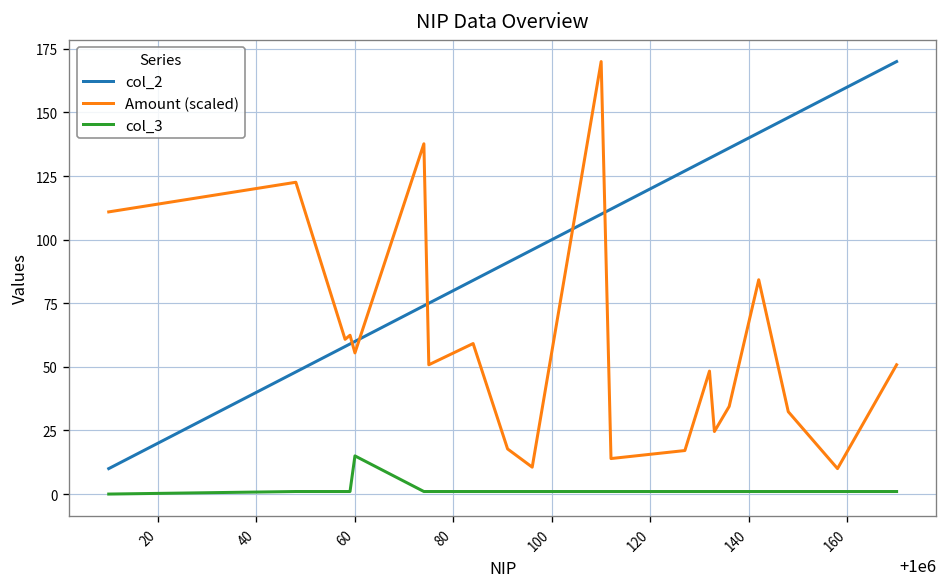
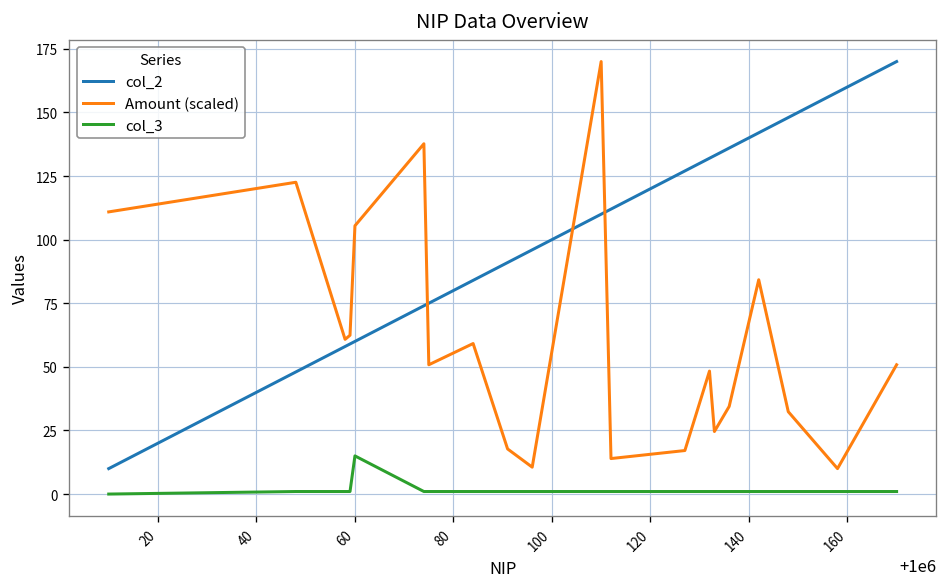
Amount (scaled), 60: 55 -> 105
